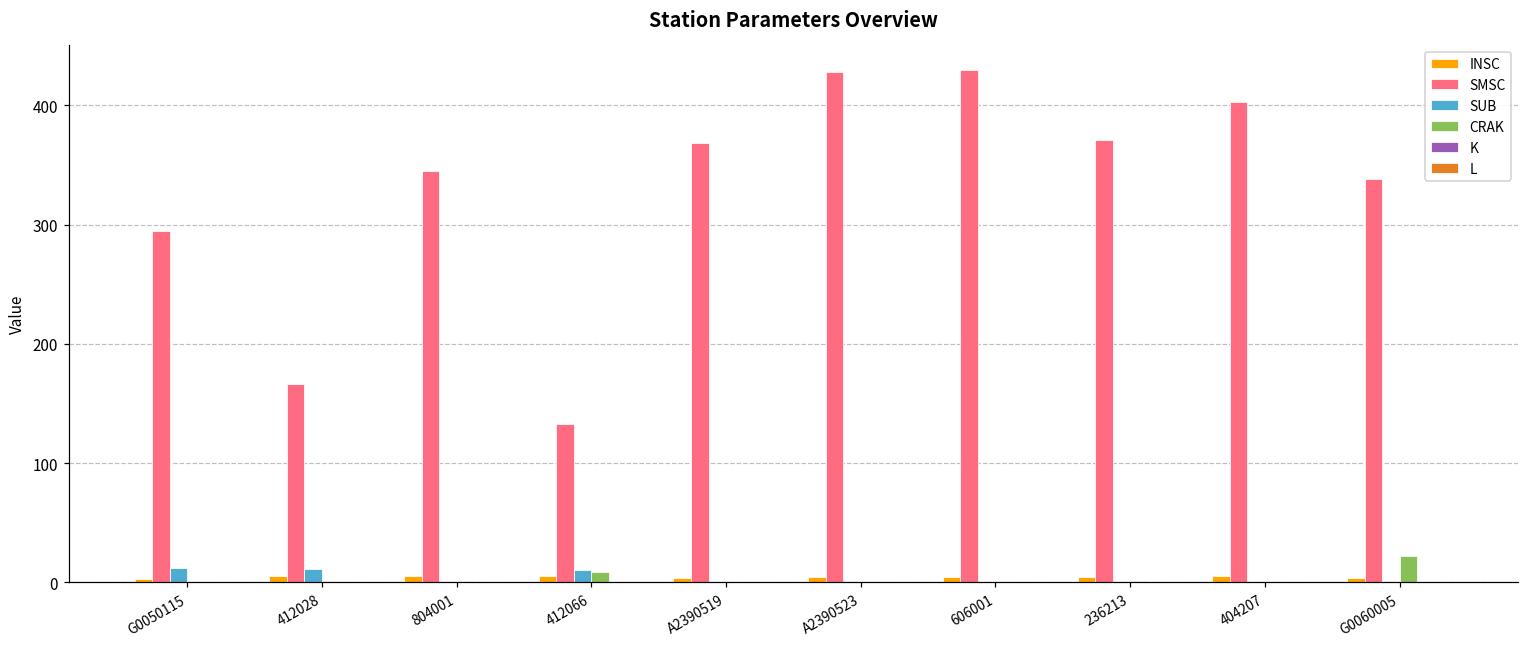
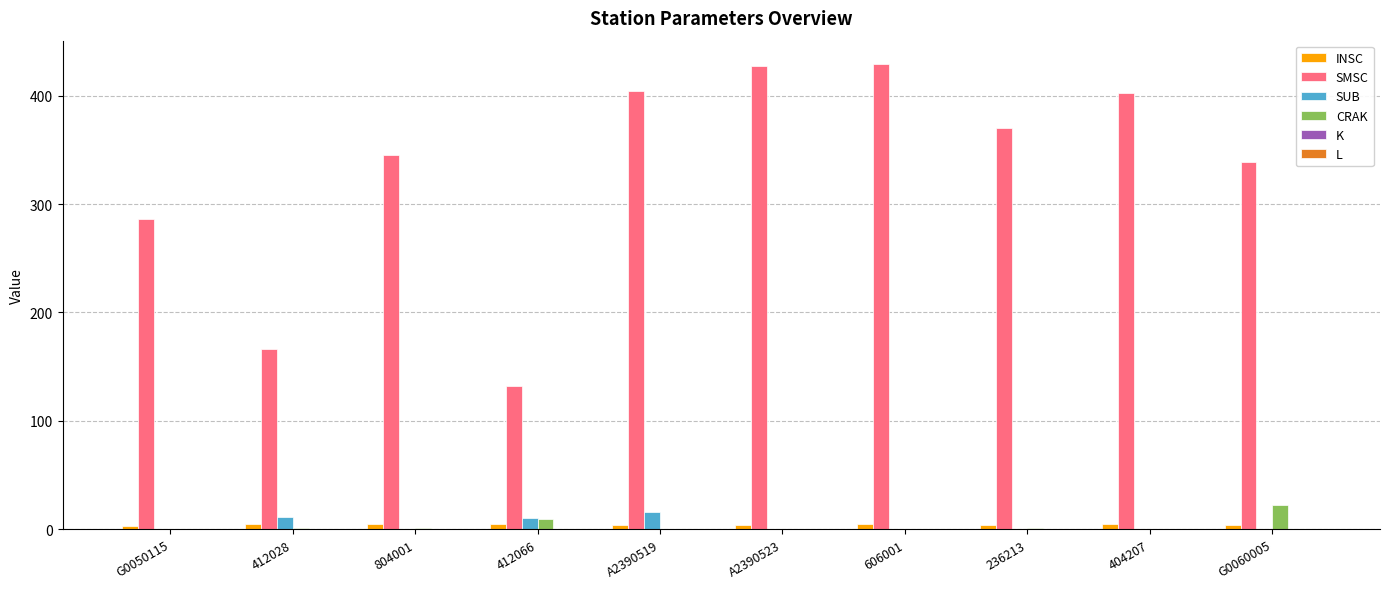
SMSC, G0050115: 294 -> 287
SUB, G0050115: 12 -> 1
SMSC, A2390519: 368 -> 404
SUB, A2390519: 0 -> 16
